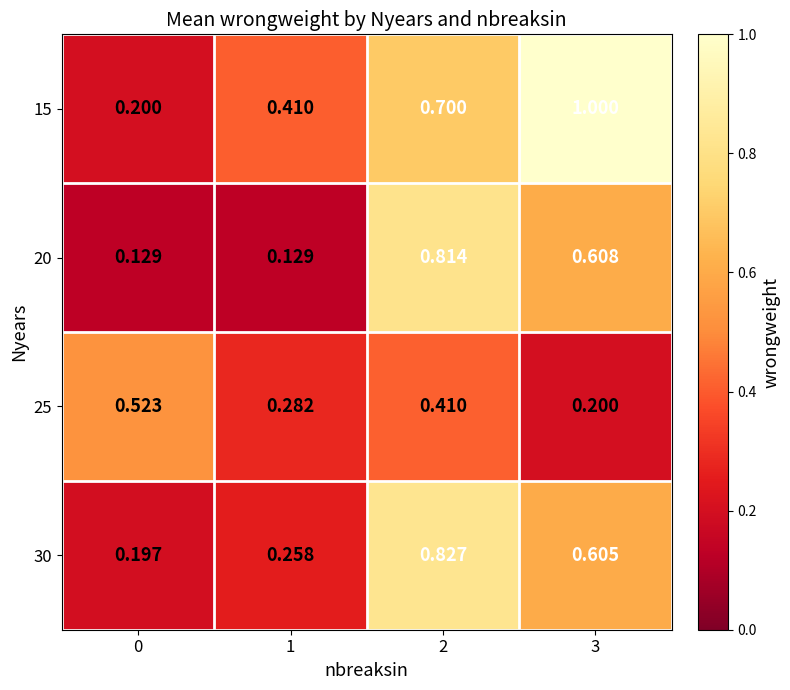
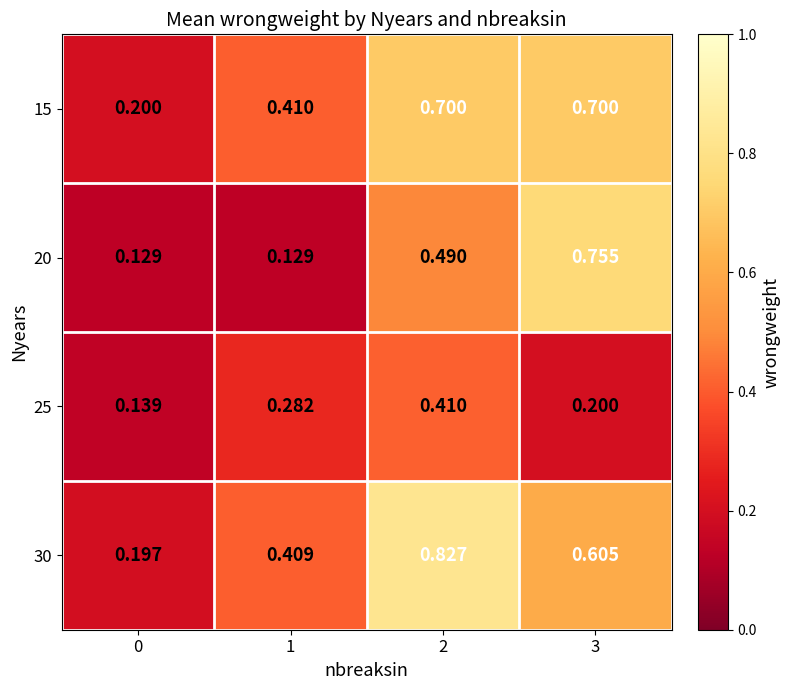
15, 3: 1.000 -> 0.700
20, 2: 0.814 -> 0.490
20, 3: 0.608 -> 0.755
25, 0: 0.523 -> 0.139
30, 1: 0.258 -> 0.409
